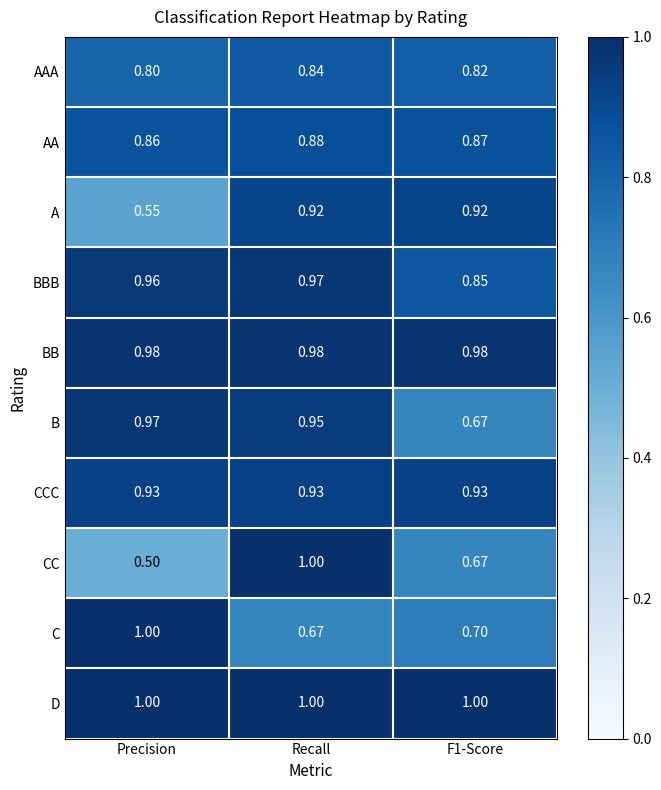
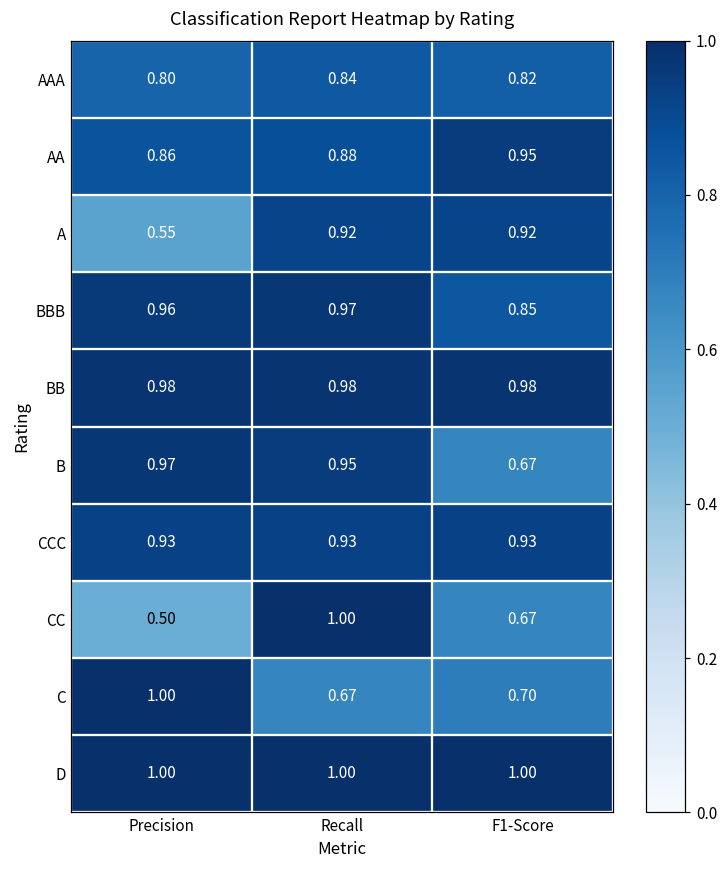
AA, F1-Score: 0.87 -> 0.95
